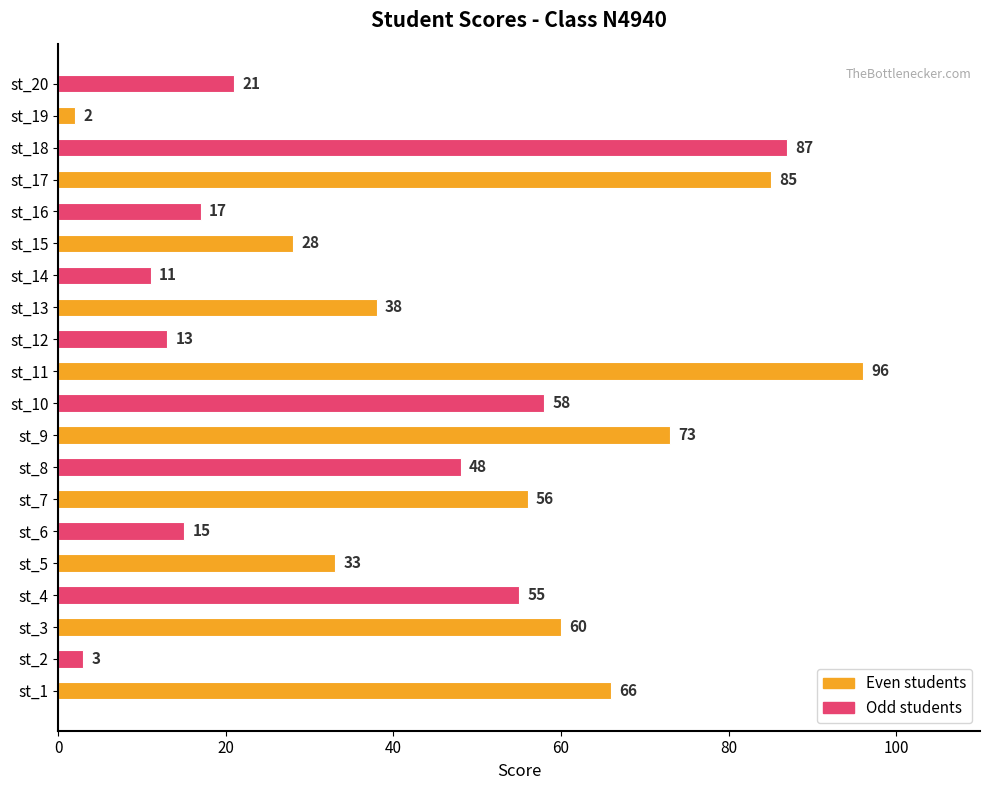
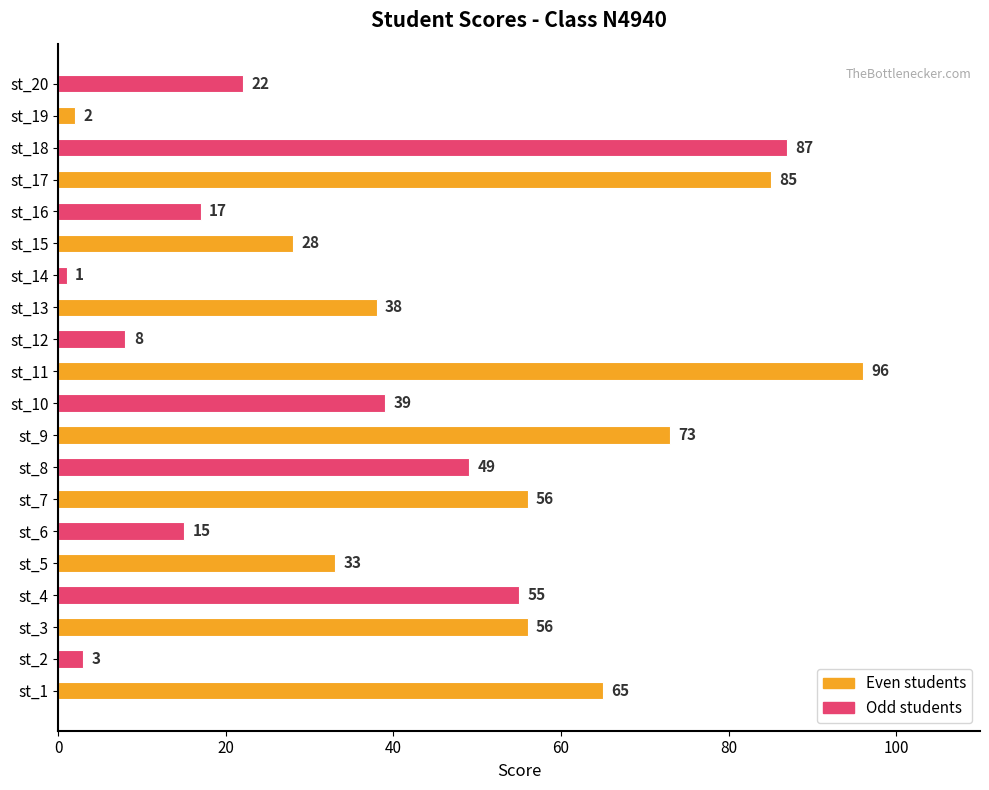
st_20: 21 -> 22
st_14: 11 -> 1
st_12: 13 -> 8
st_10: 58 -> 39
st_8: 48 -> 49
st_3: 60 -> 56
st_1: 66 -> 65
